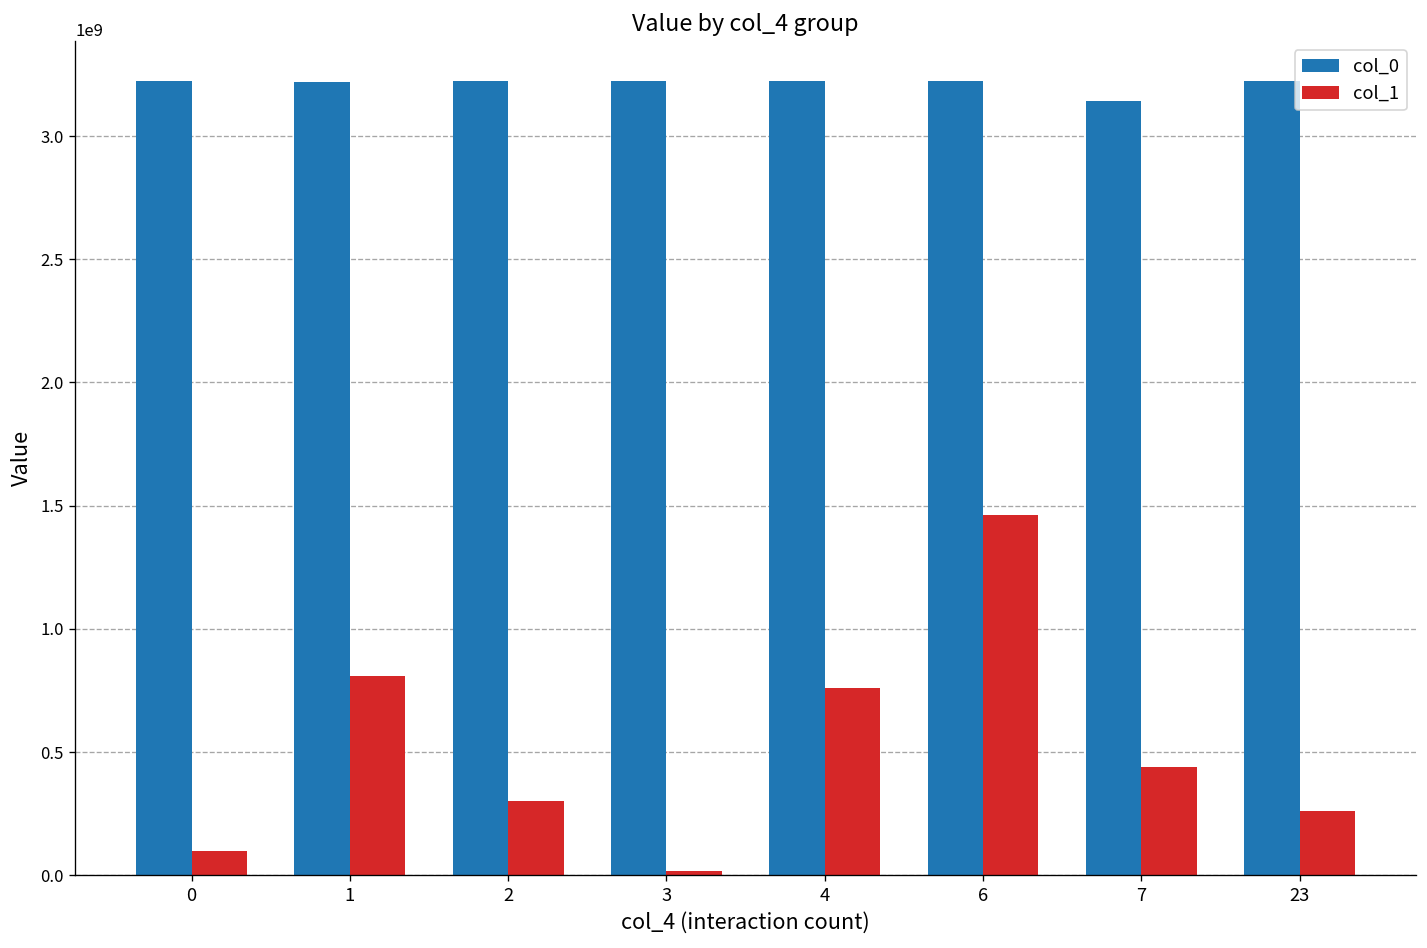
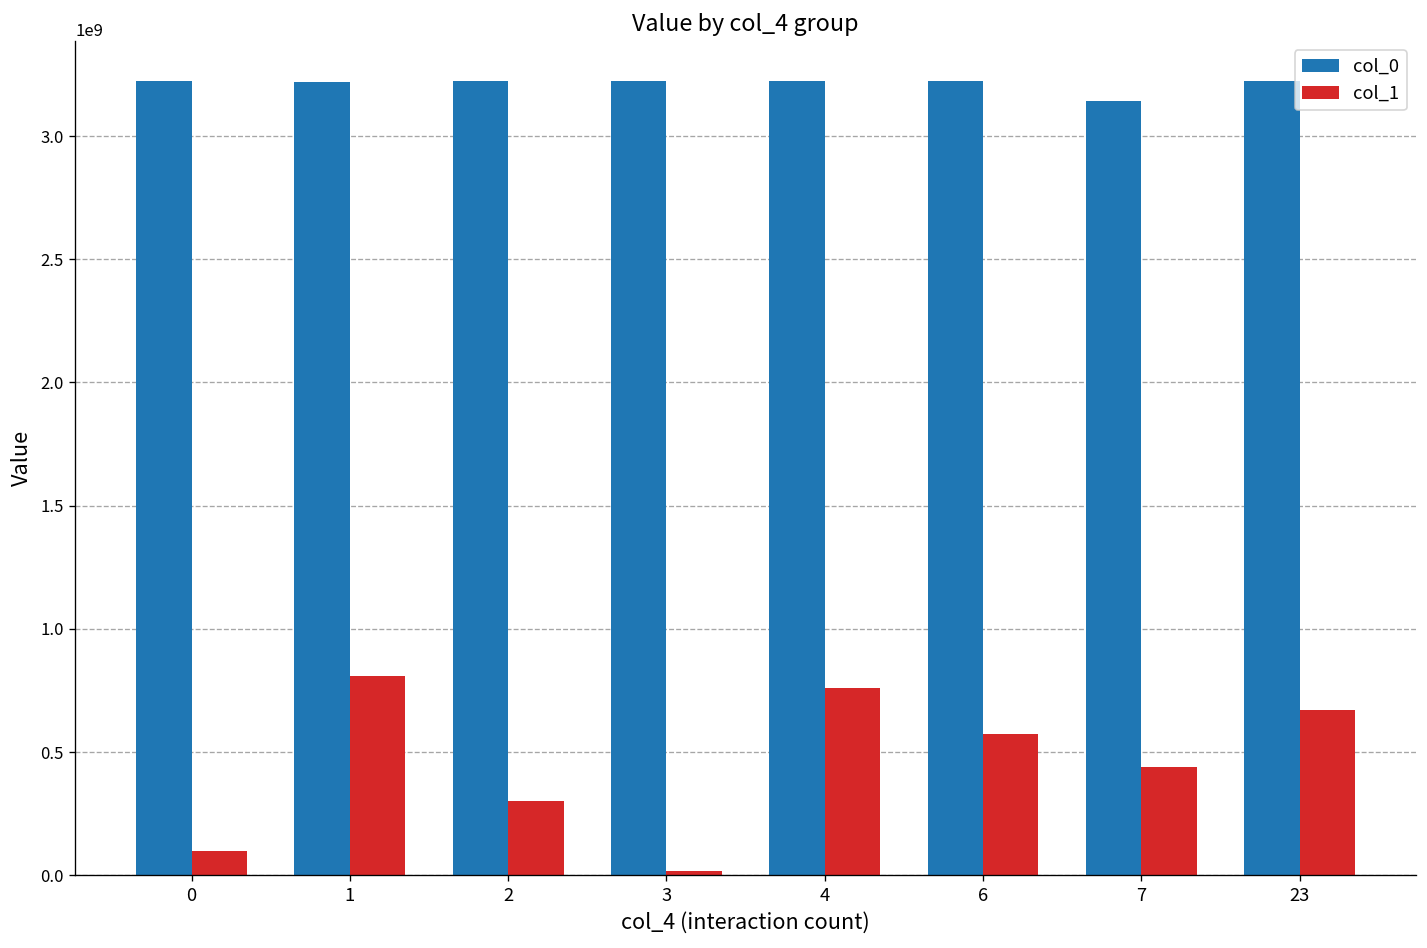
col_1, 6: 1460000000 -> 570000000
col_1, 23: 260000000 -> 670000000
